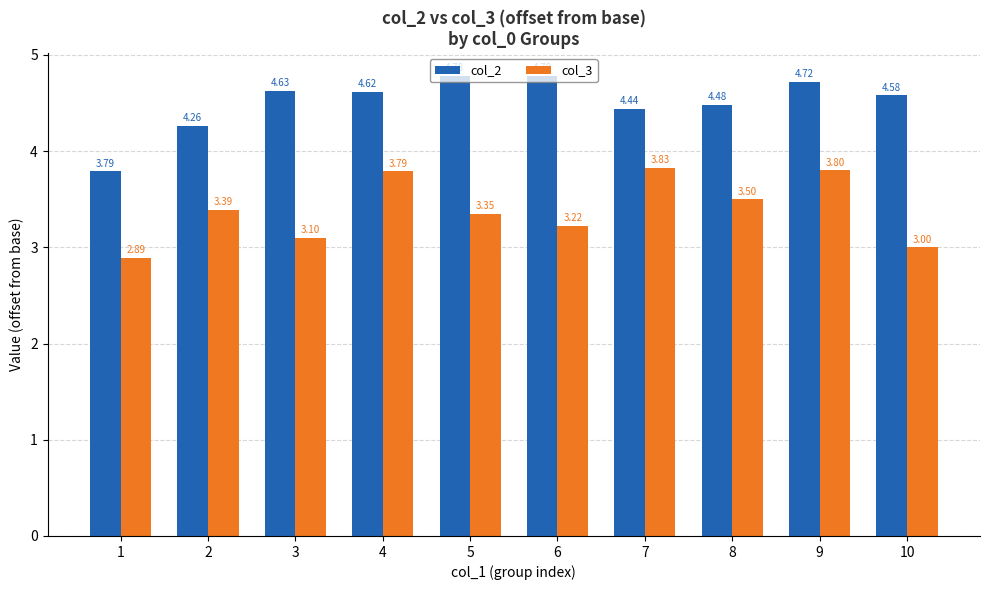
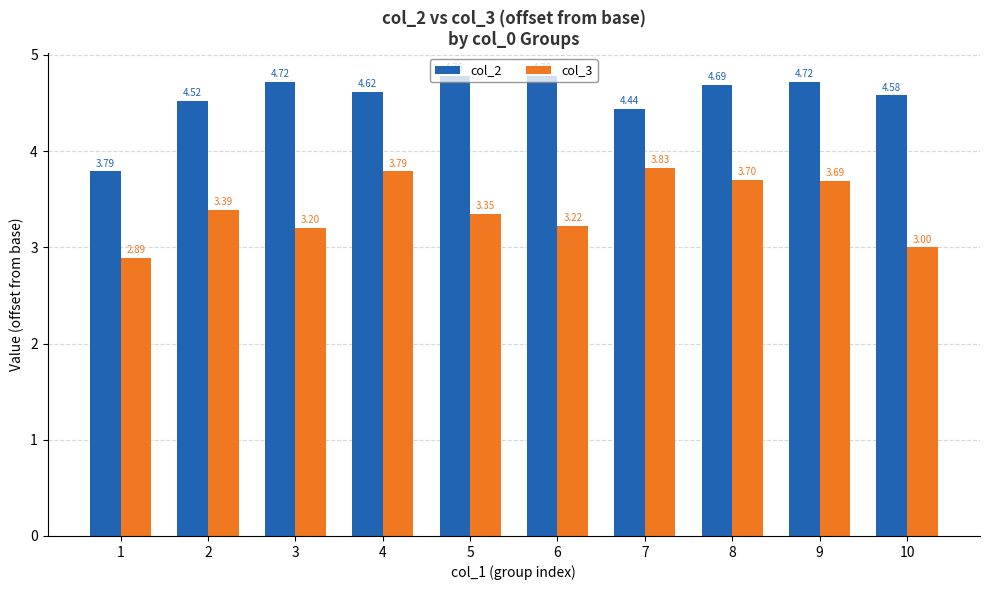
col_2, 2: 4.26 -> 4.52
col_2, 3: 4.63 -> 4.72
col_3, 3: 3.10 -> 3.20
col_2, 8: 4.48 -> 4.69
col_3, 8: 3.50 -> 3.70
col_3, 9: 3.80 -> 3.69
